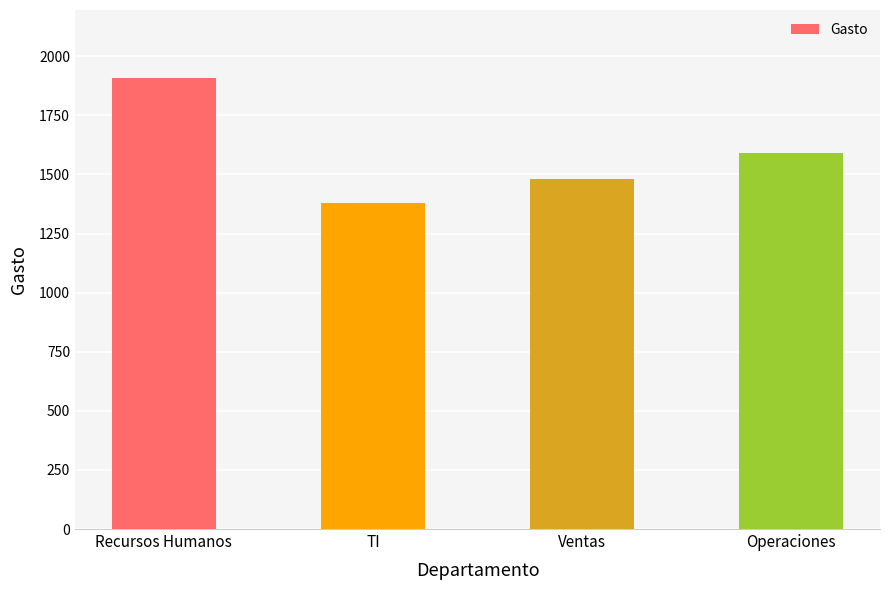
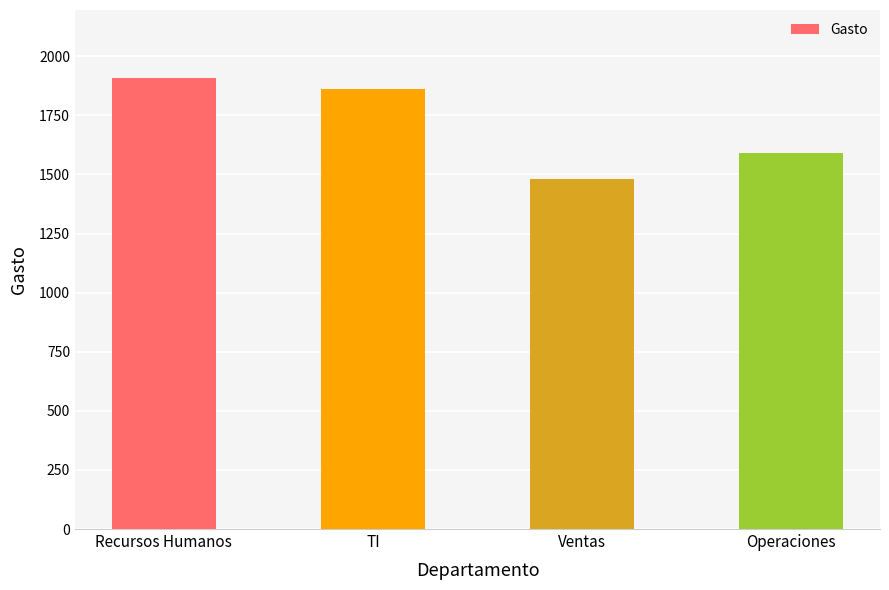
TI: 1380 -> 1860
